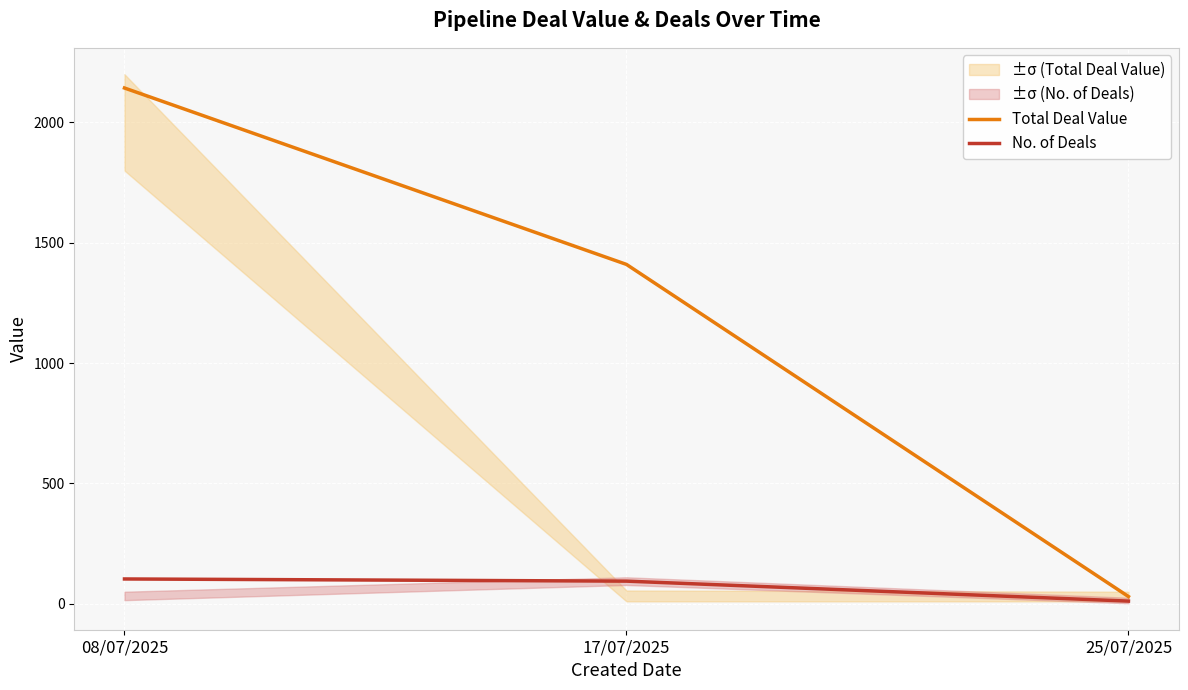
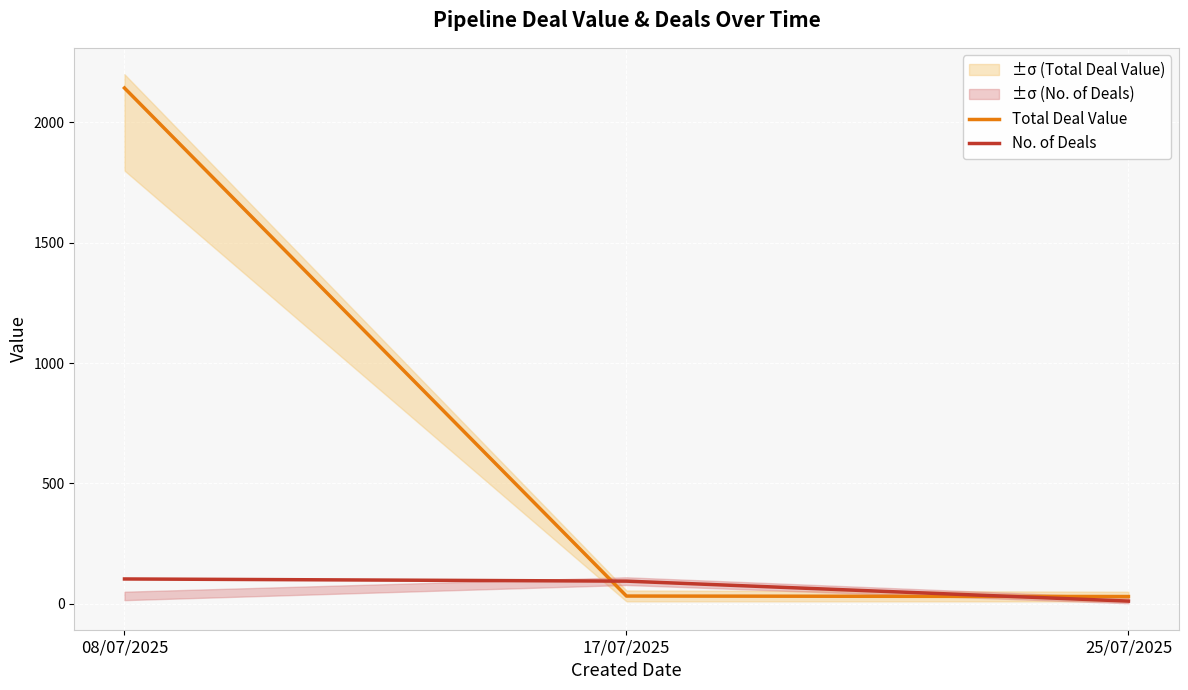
Total Deal Value, 17/07/2025: 1410 -> 30
